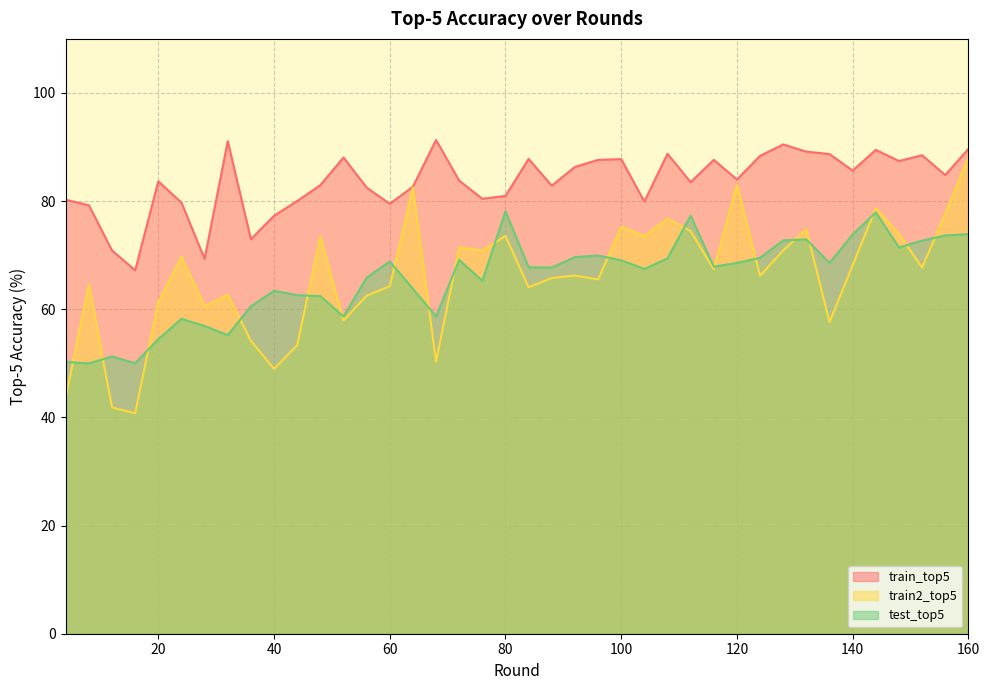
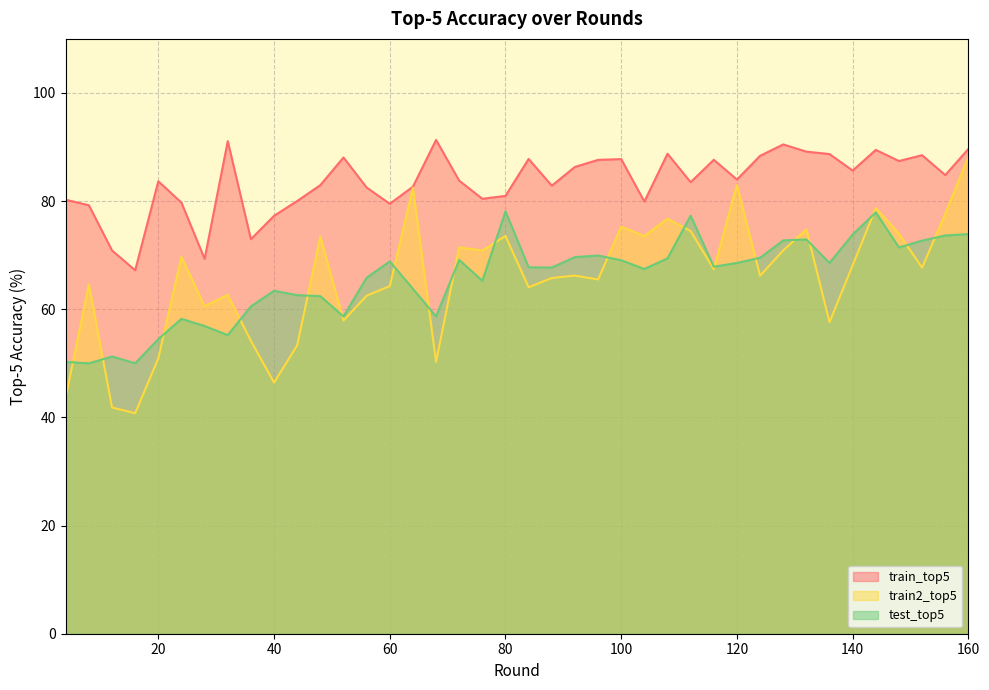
train2_top5, 20: 61 -> 51
train2_top5, 40: 49 -> 46
